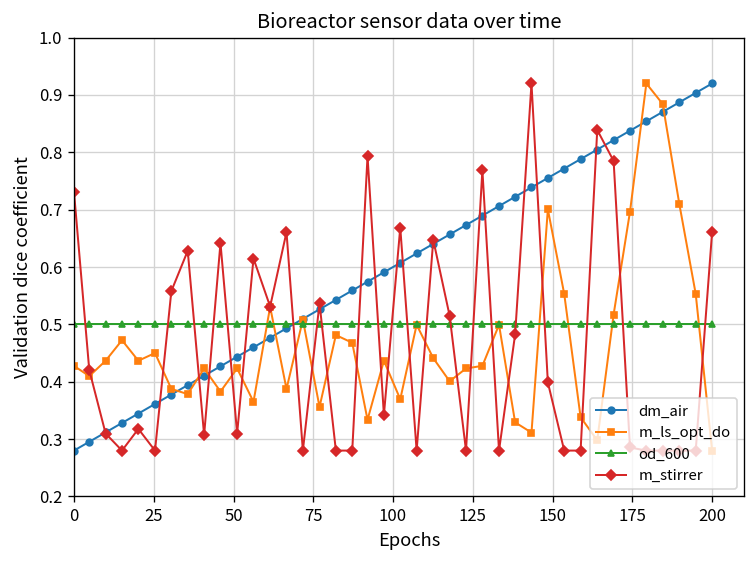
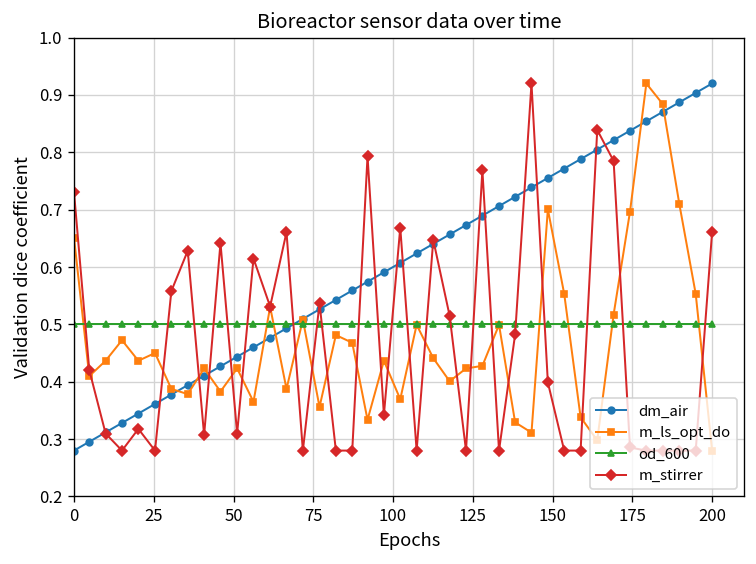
m_ls_opt_do, 0: 0.43 -> 0.65
